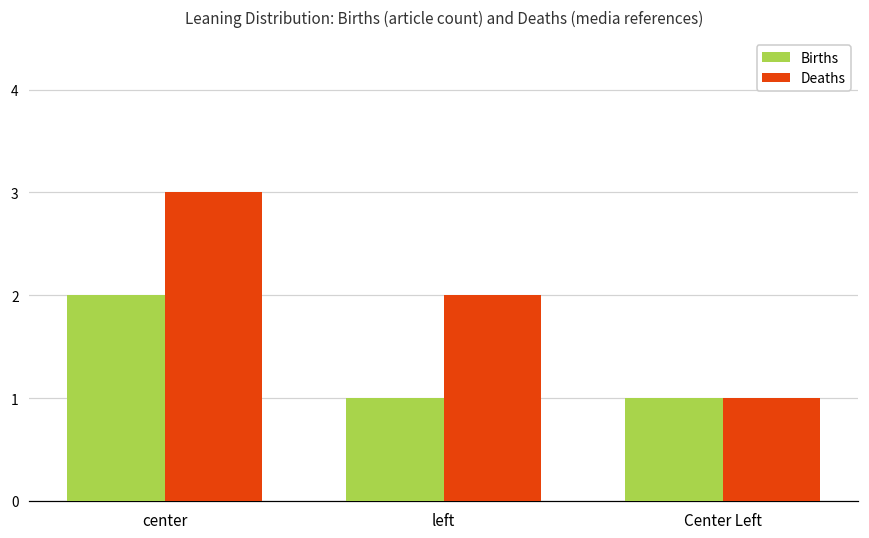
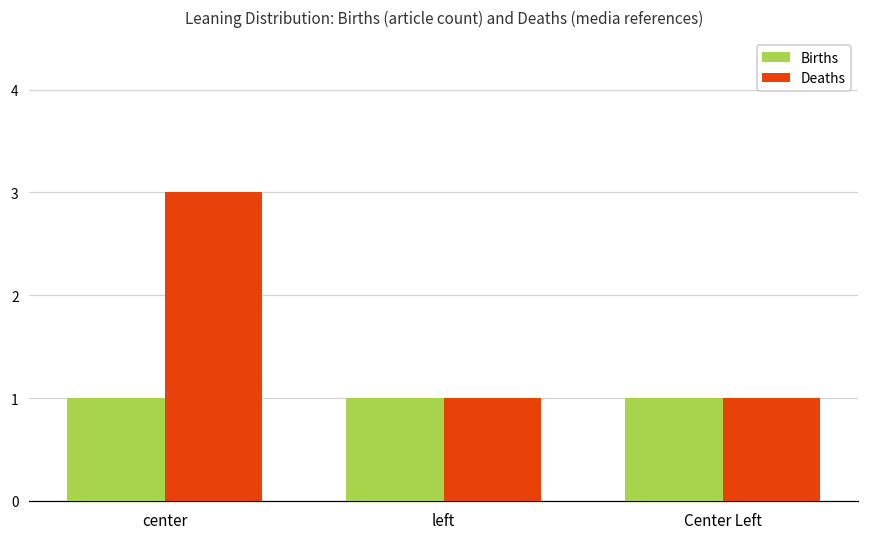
Births, center: 2 -> 1
Deaths, left: 2 -> 1
